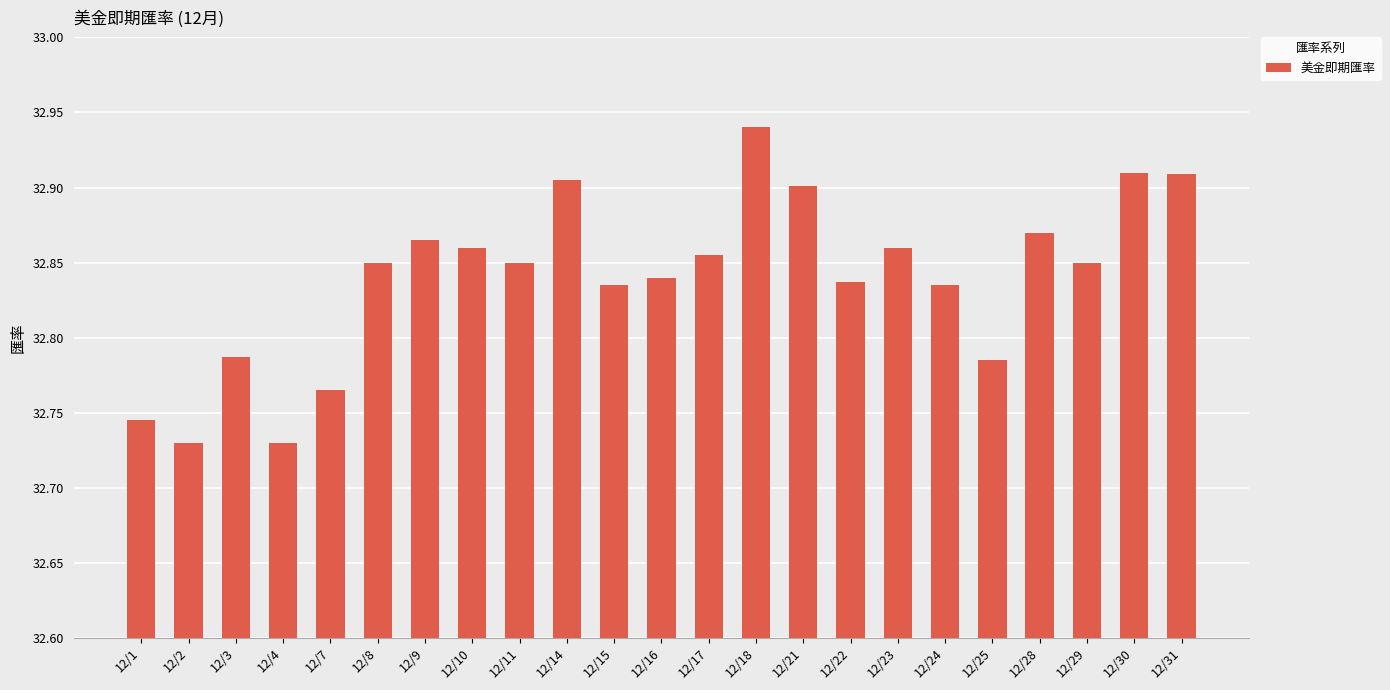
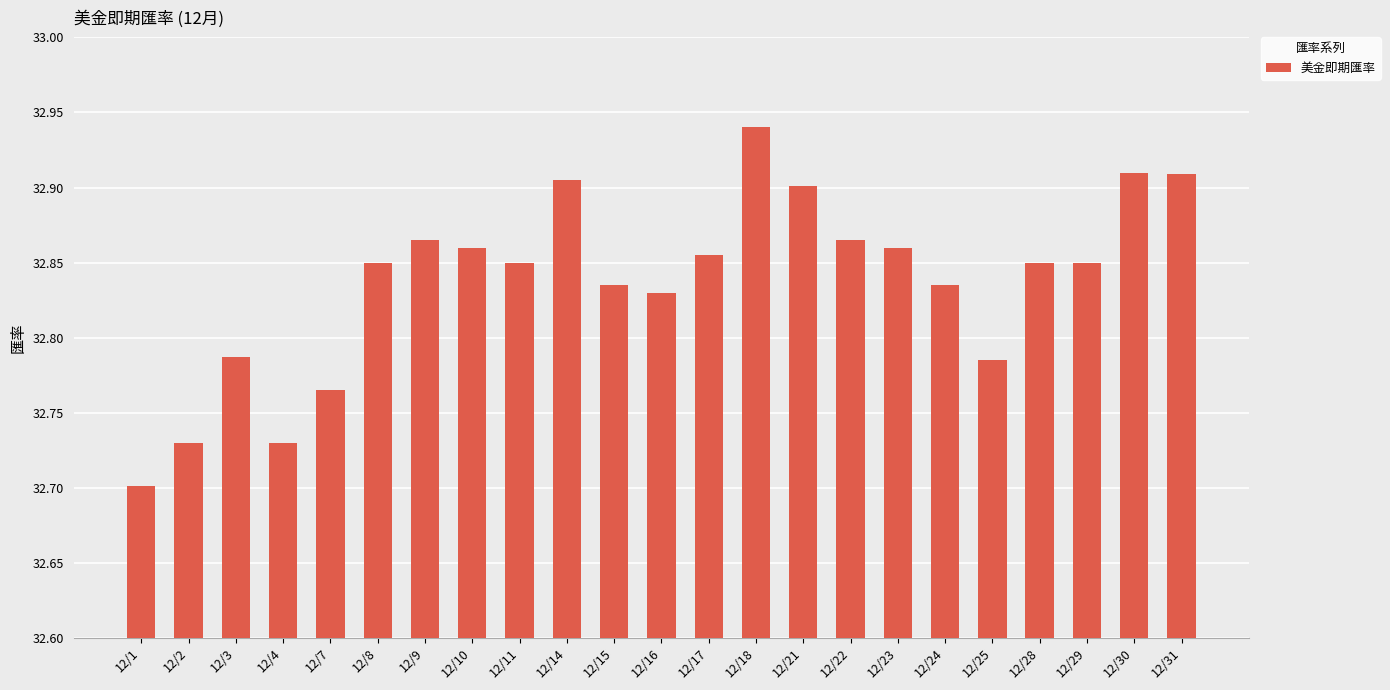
12/1: 32.745 -> 32.701
12/16: 32.84 -> 32.83
12/22: 32.837 -> 32.865
12/28: 32.87 -> 32.85
